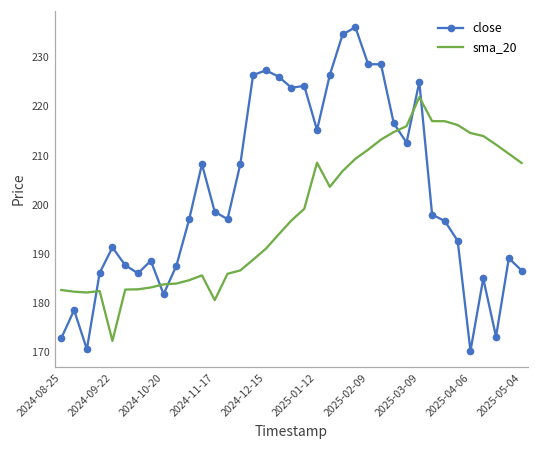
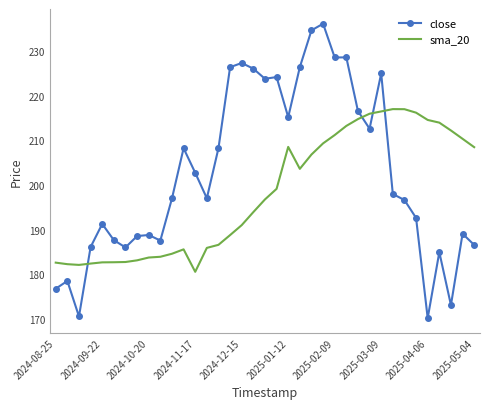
close, 2024-08-25: 173 -> 177
sma_20, 2024-09-22: 172 -> 183
close, 2024-10-20: 182 -> 189
close, 2024-11-17: 199 -> 203
sma_20, 2025-03-09: 222 -> 216
